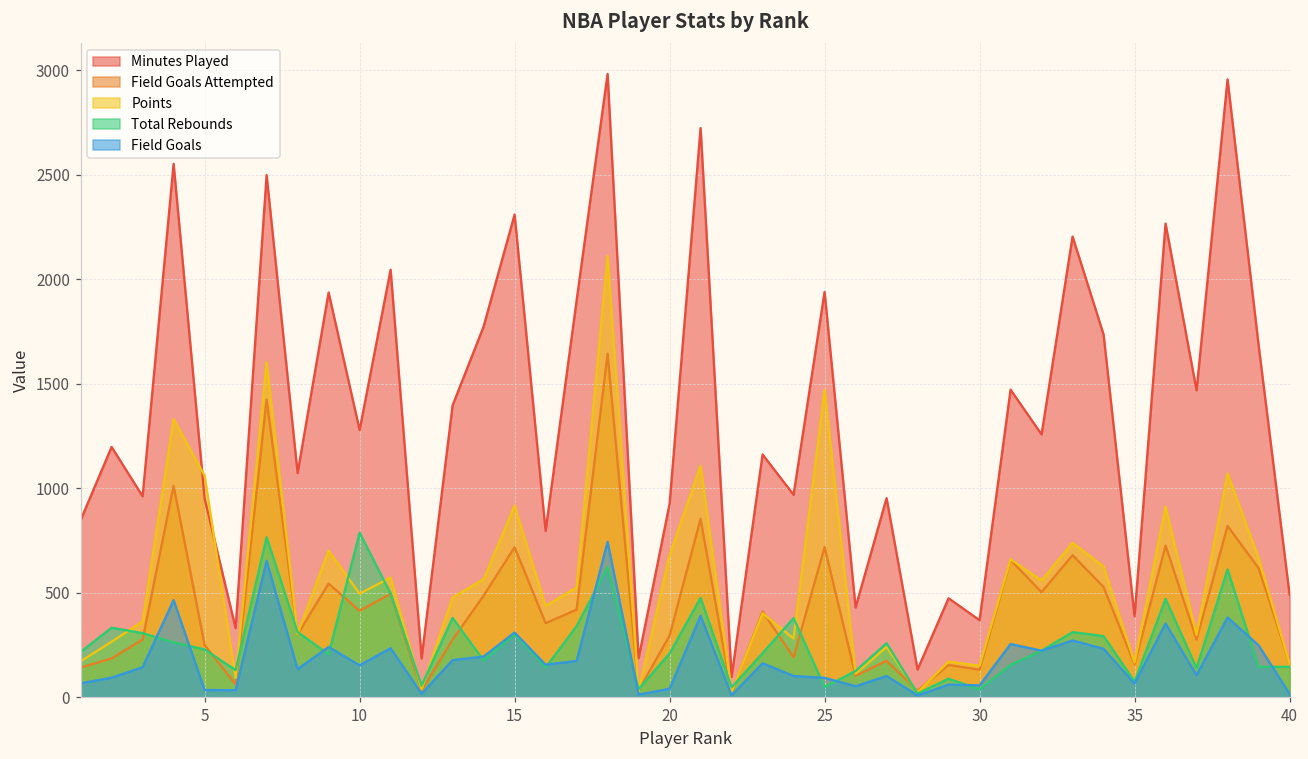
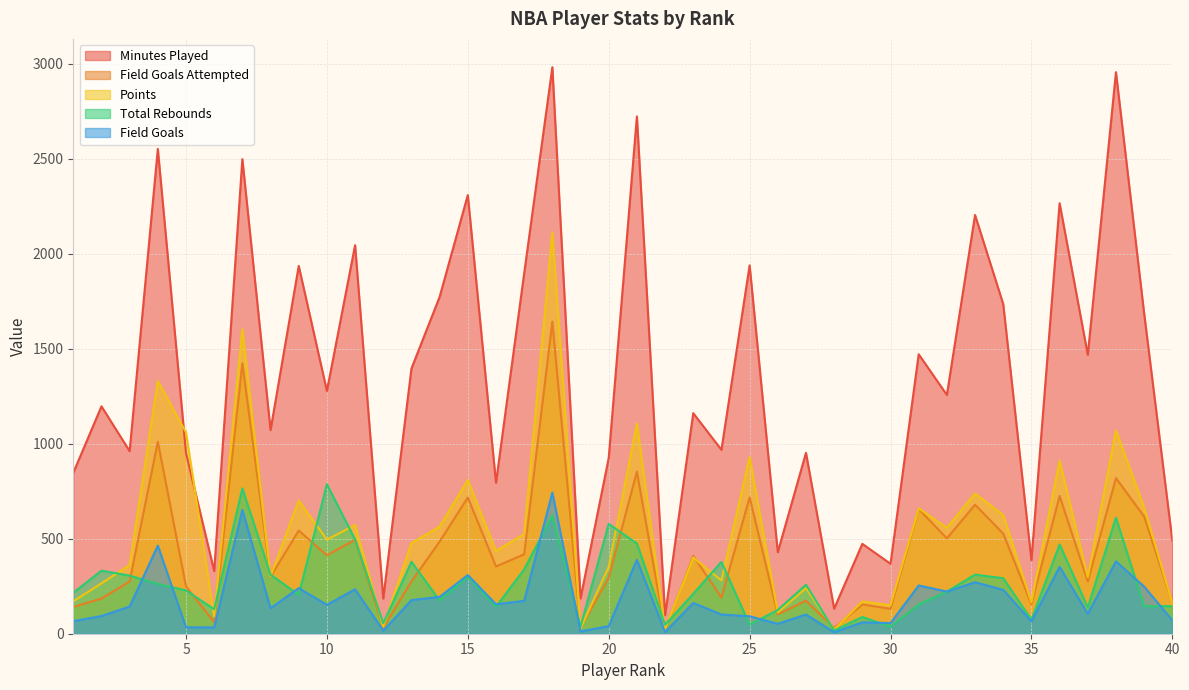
Points, 15: 920 -> 810
Points, 20: 680 -> 350
Total Rebounds, 20: 210 -> 580
Points, 25: 1470 -> 930
Field Goals, 40: 20 -> 70
